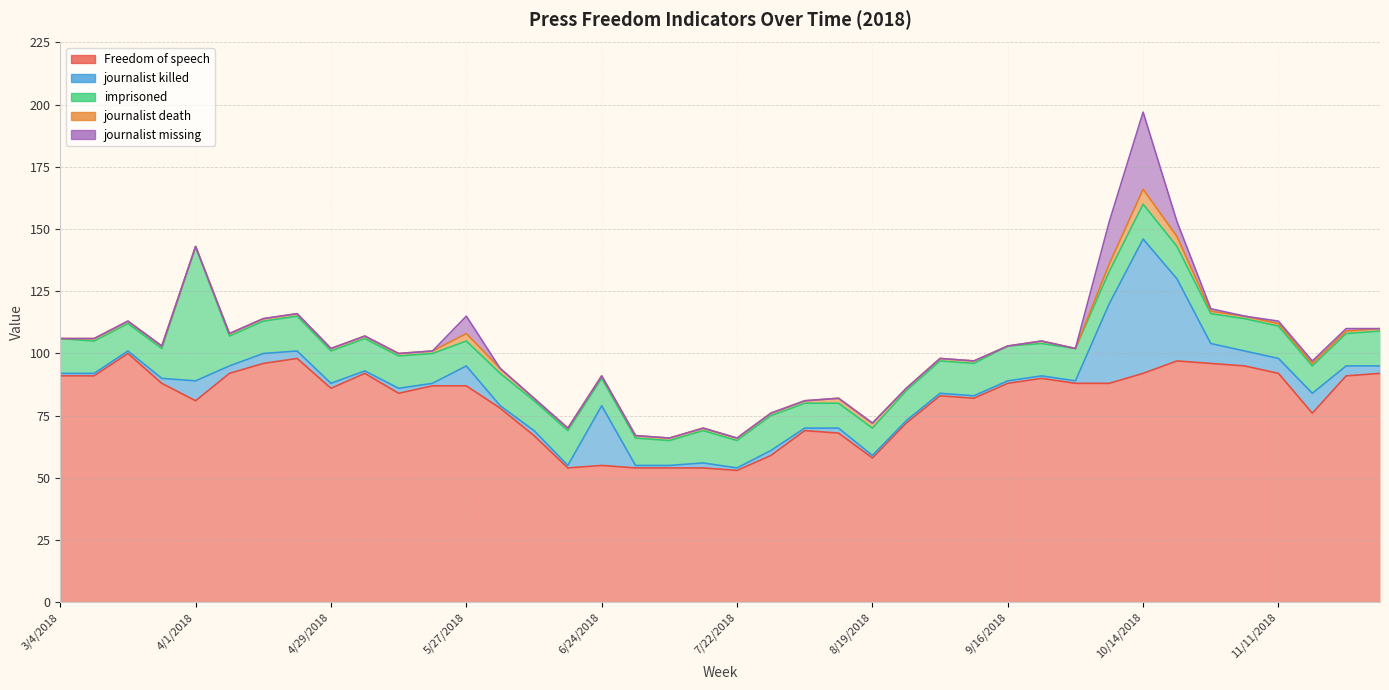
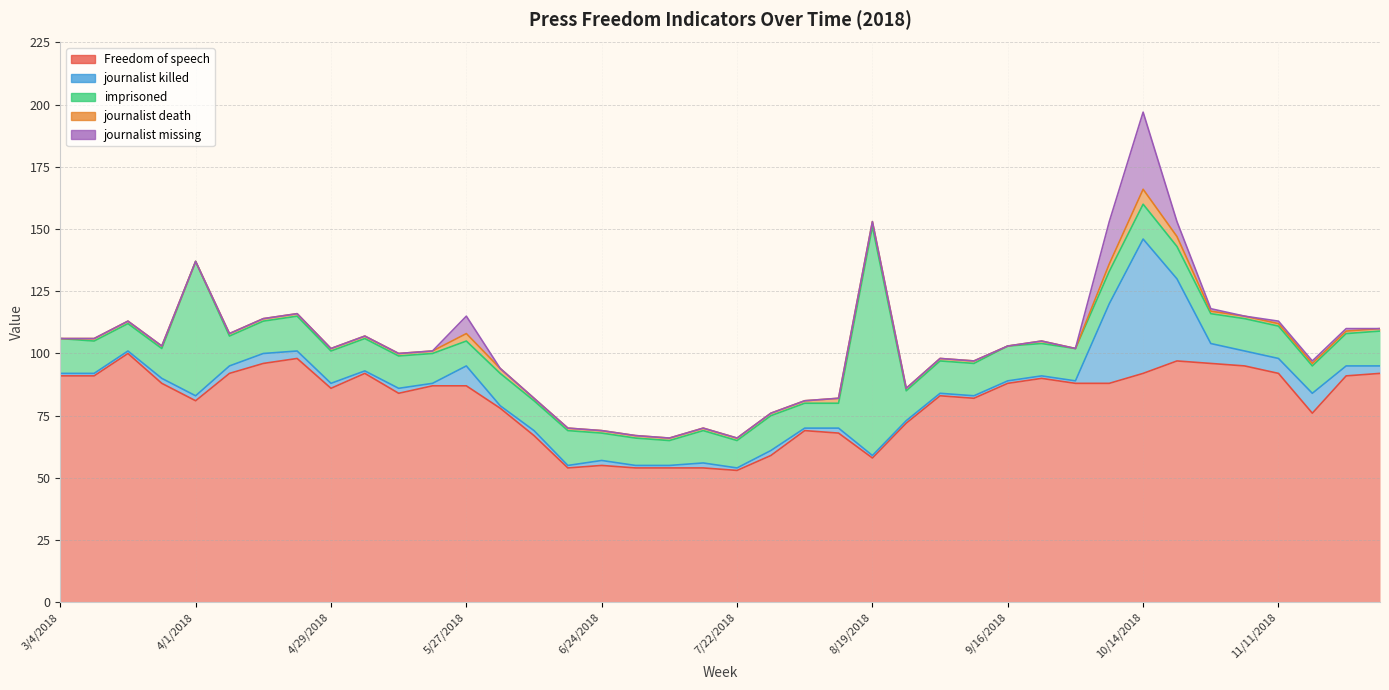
journalist killed, 4/1/2018: 8 -> 2
journalist killed, 6/24/2018: 24 -> 2
imprisoned, 8/19/2018: 11 -> 92
